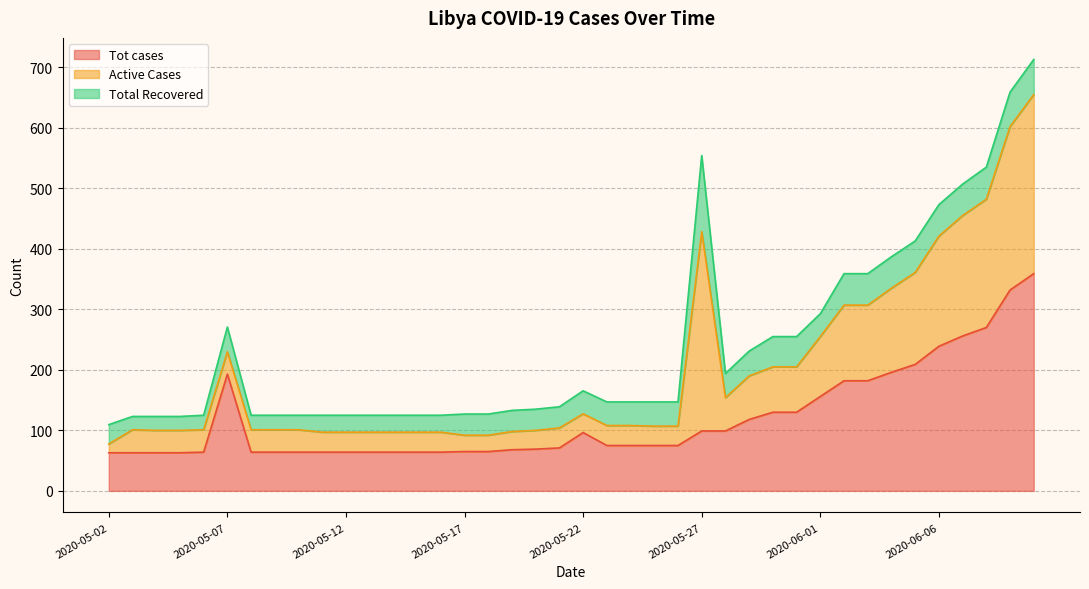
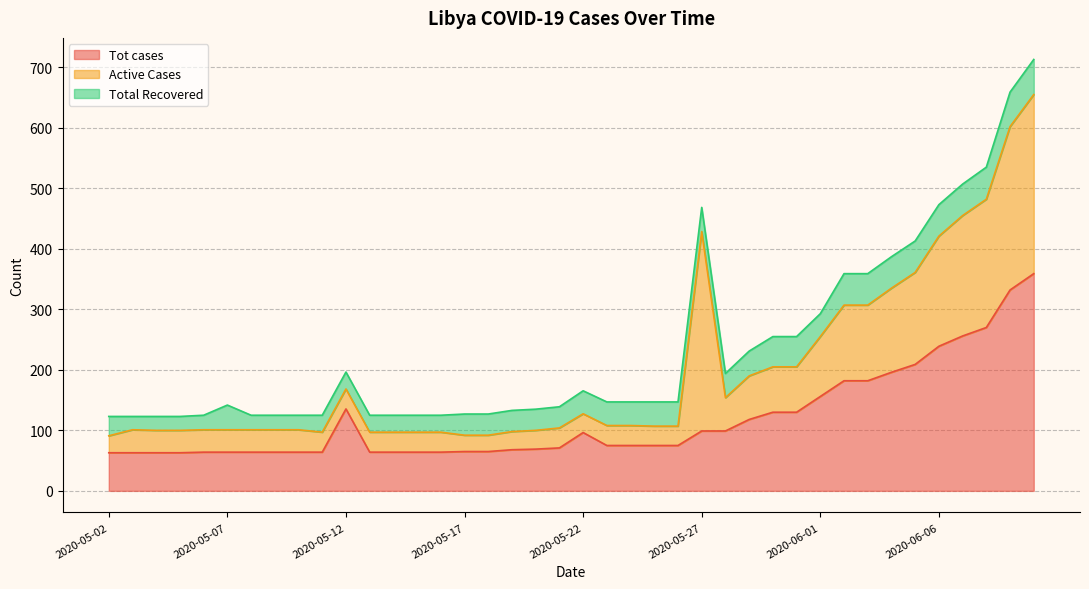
Active Cases, 2020-05-02: 10 -> 30
Tot cases, 2020-05-07: 190 -> 60
Tot cases, 2020-05-12: 60 -> 140
Total Recovered, 2020-05-27: 130 -> 40
